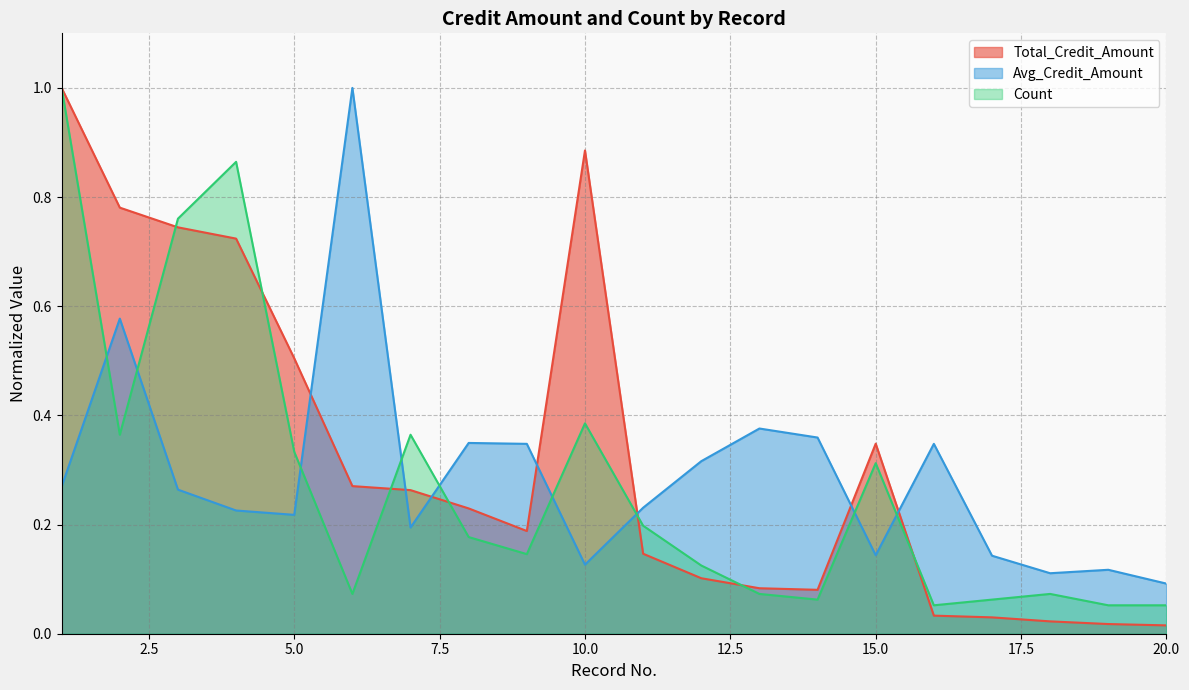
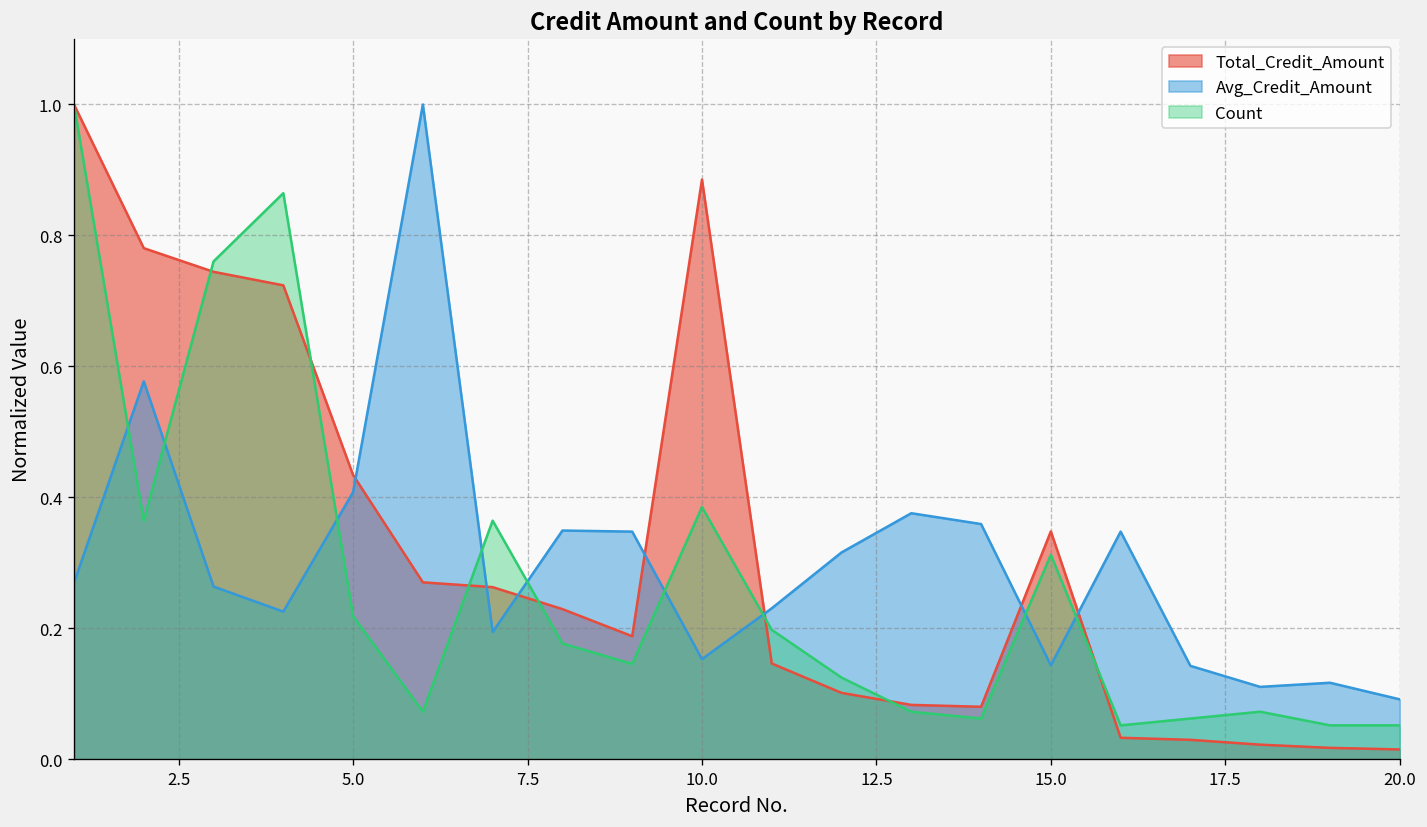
Total_Credit_Amount, 5.0: 0.50 -> 0.43
Avg_Credit_Amount, 5.0: 0.22 -> 0.41
Count, 5.0: 0.33 -> 0.22
Avg_Credit_Amount, 10.0: 0.13 -> 0.15
